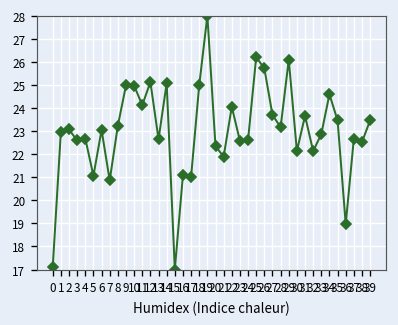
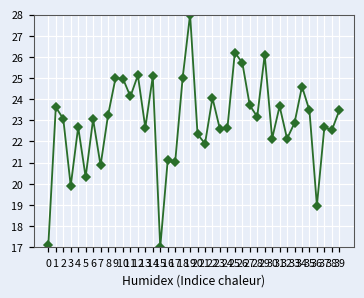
1: 23.0 -> 23.6
3: 22.6 -> 19.9
5: 21.1 -> 20.3
